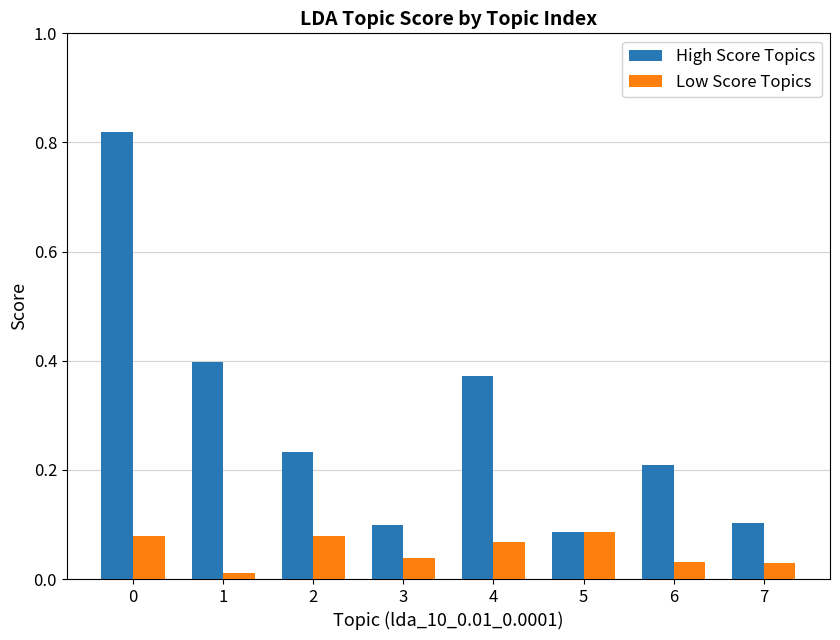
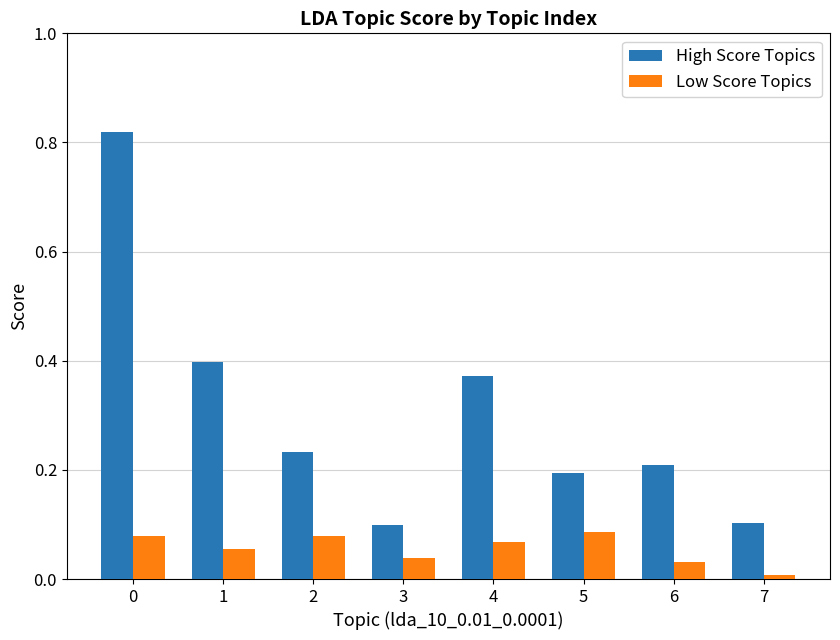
Low Score Topics, 1: 0.01 -> 0.05
High Score Topics, 5: 0.09 -> 0.19
Low Score Topics, 7: 0.03 -> 0.01
